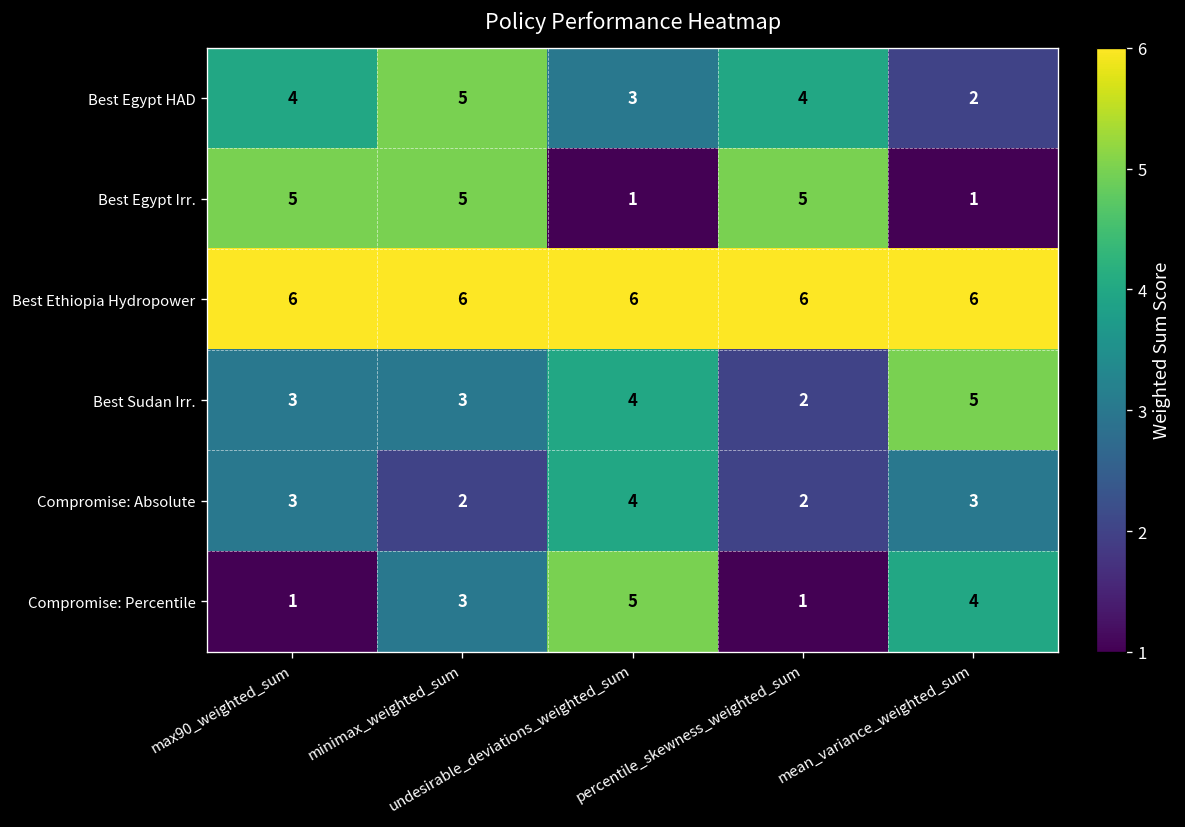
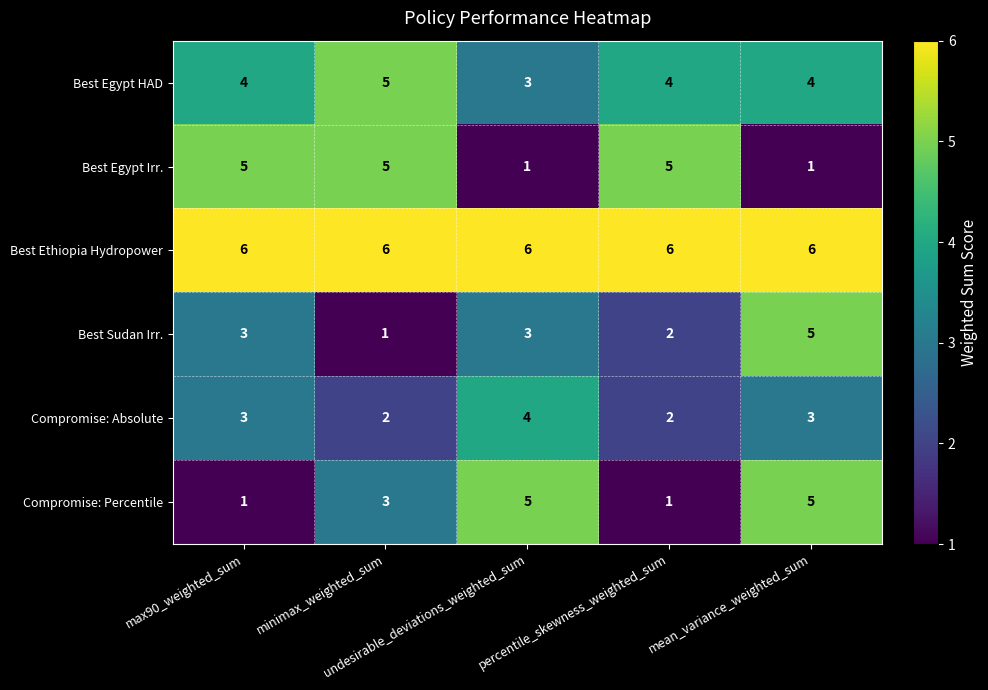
Best Egypt HAD, mean_variance_weighted_sum: 2 -> 4
Best Sudan Irr., minimax_weighted_sum: 3 -> 1
Best Sudan Irr., undesirable_deviations_weighted_sum: 4 -> 3
Compromise: Percentile, mean_variance_weighted_sum: 4 -> 5
